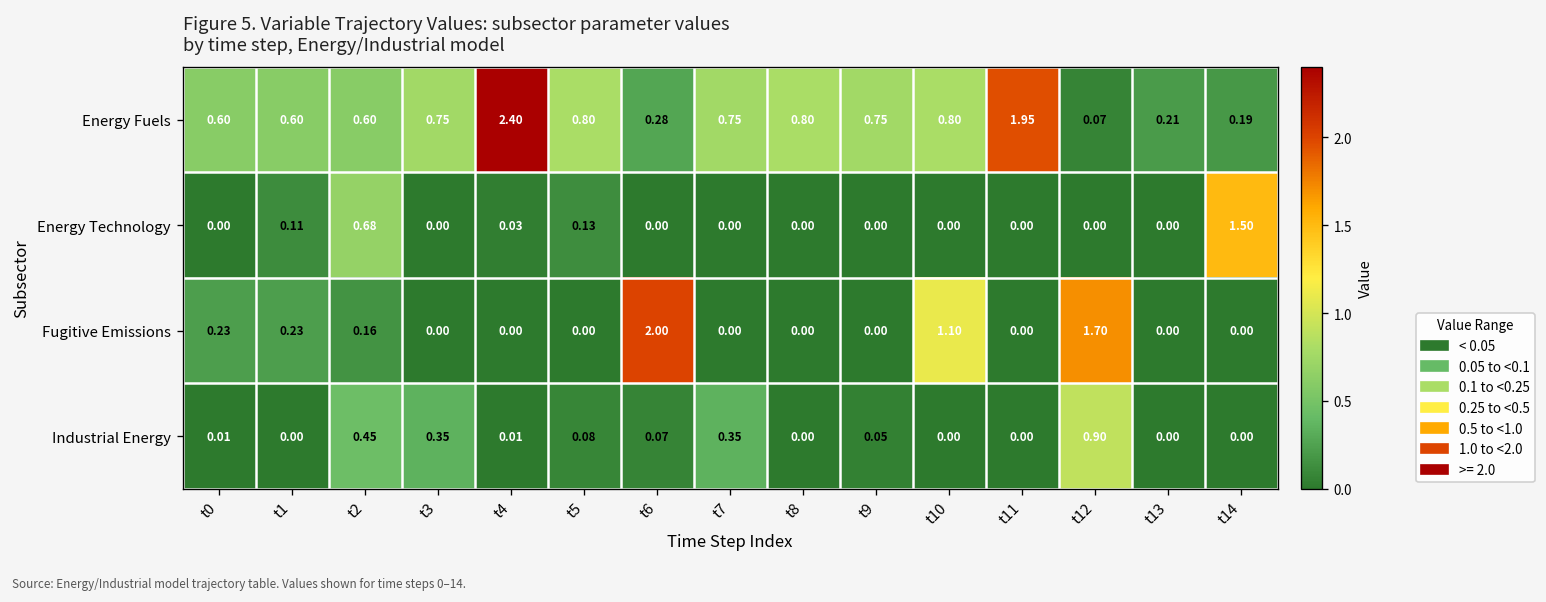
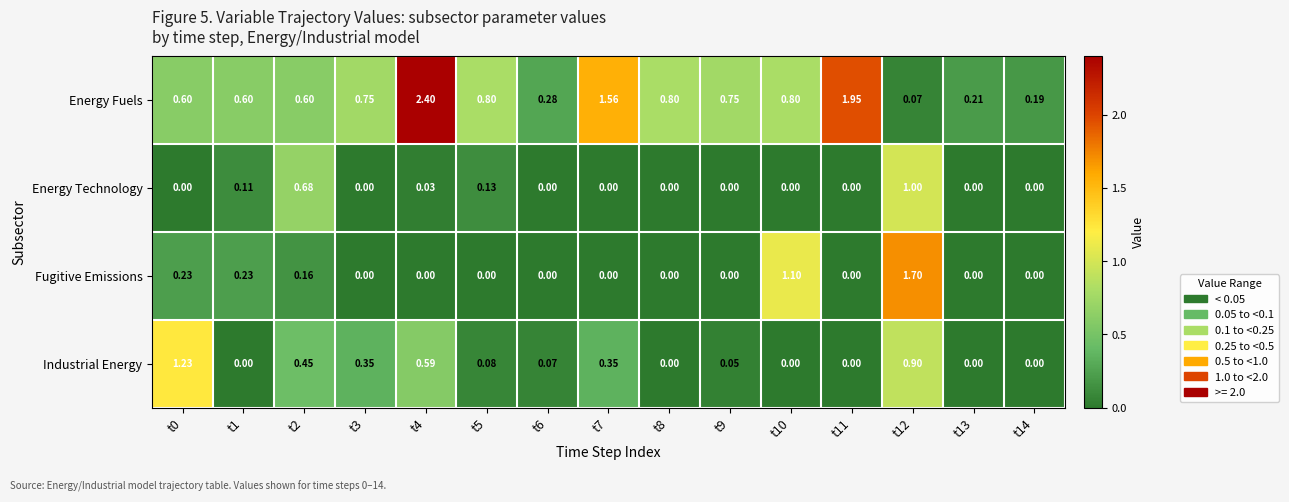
Energy Fuels, t7: 0.75 -> 1.56
Energy Technology, t12: 0.00 -> 1.00
Energy Technology, t14: 1.50 -> 0.00
Fugitive Emissions, t6: 2.00 -> 0.00
Industrial Energy, t0: 0.01 -> 1.23
Industrial Energy, t4: 0.01 -> 0.59
